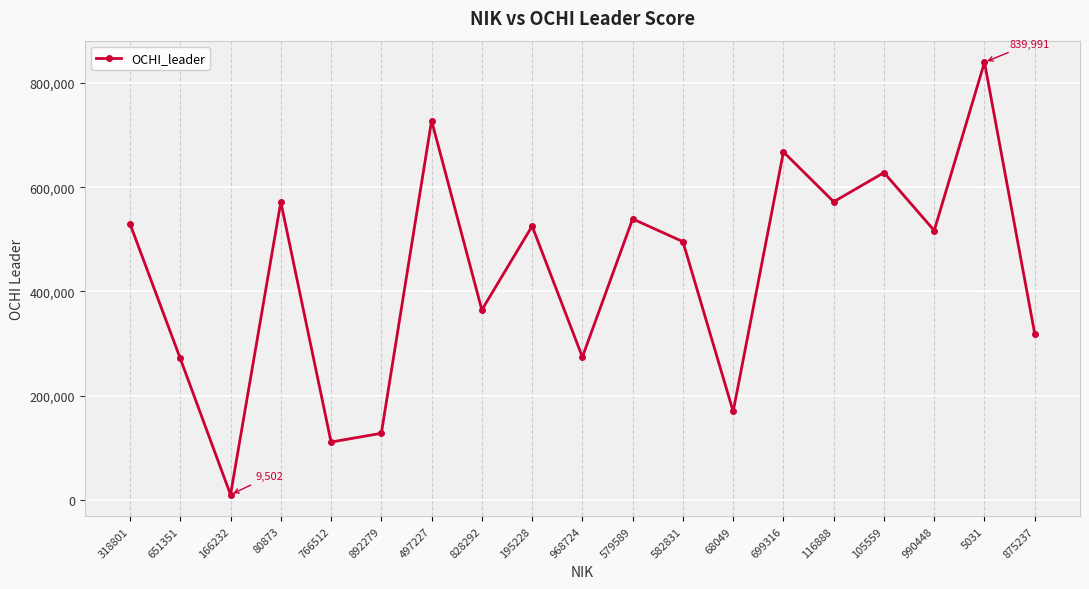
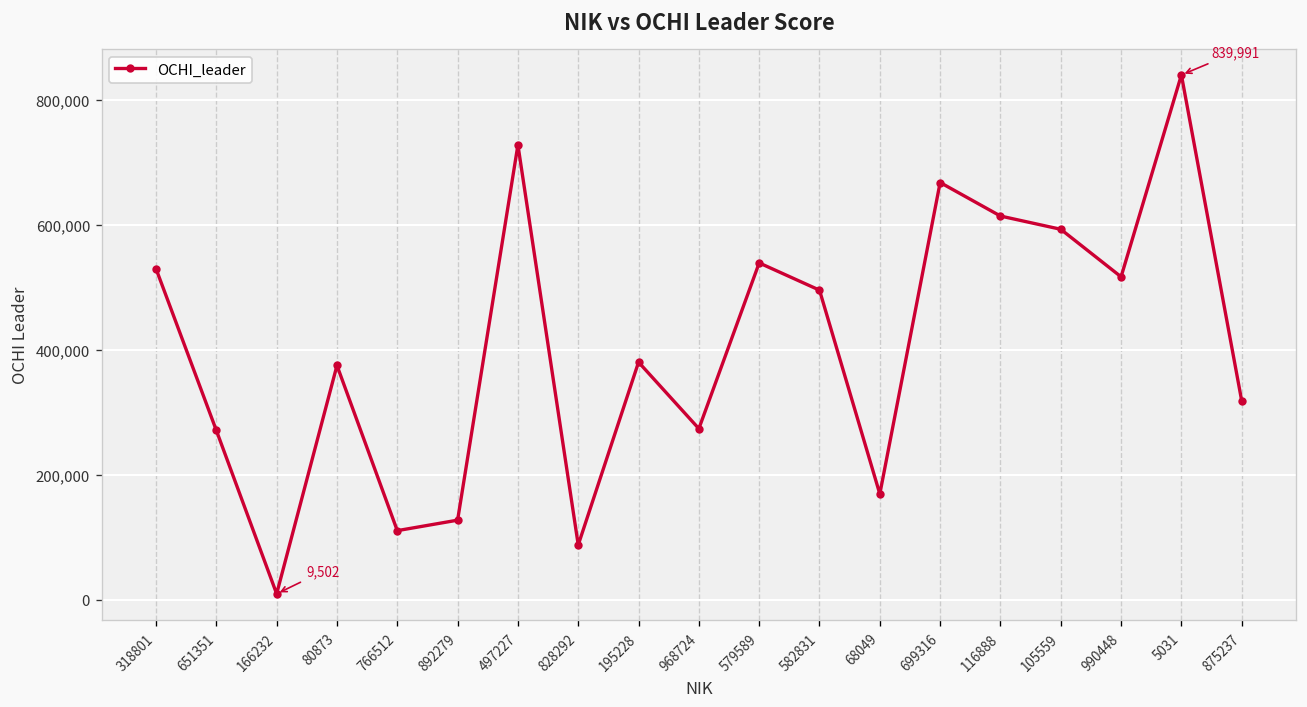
80873: 570,000 -> 380,000
828292: 360,000 -> 90,000
195228: 530,000 -> 380,000
116888: 570,000 -> 610,000
105559: 630,000 -> 590,000
